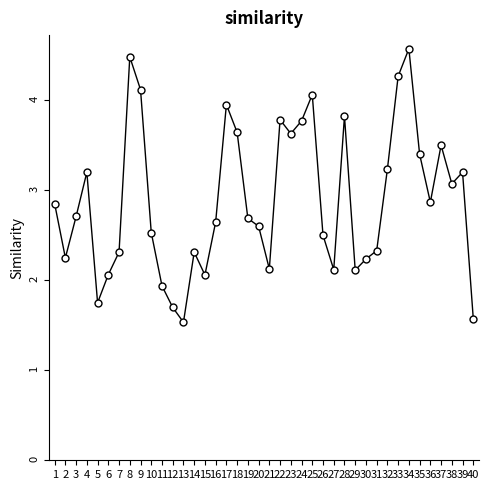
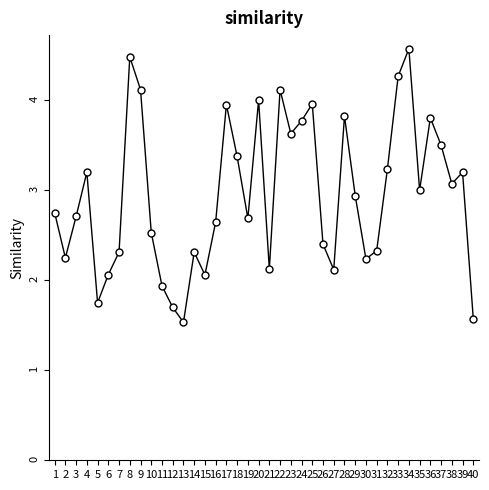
1: 2.9 -> 2.8
18: 3.6 -> 3.4
20: 2.6 -> 4.0
22: 3.8 -> 4.1
25: 4.1 -> 4.0
26: 2.5 -> 2.4
29: 2.1 -> 2.9
35: 3.4 -> 3.0
36: 2.9 -> 3.8
